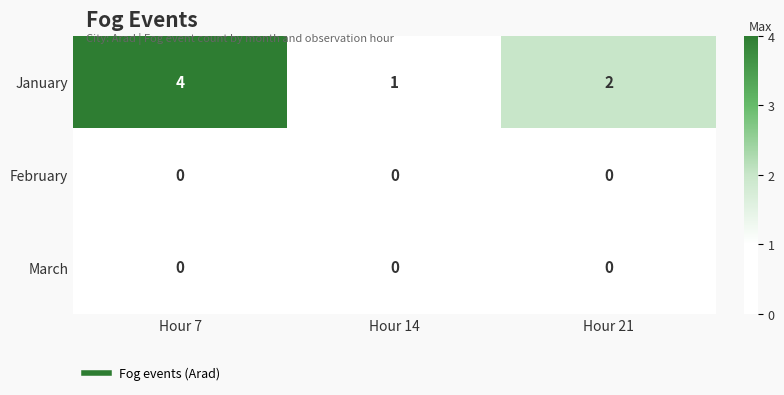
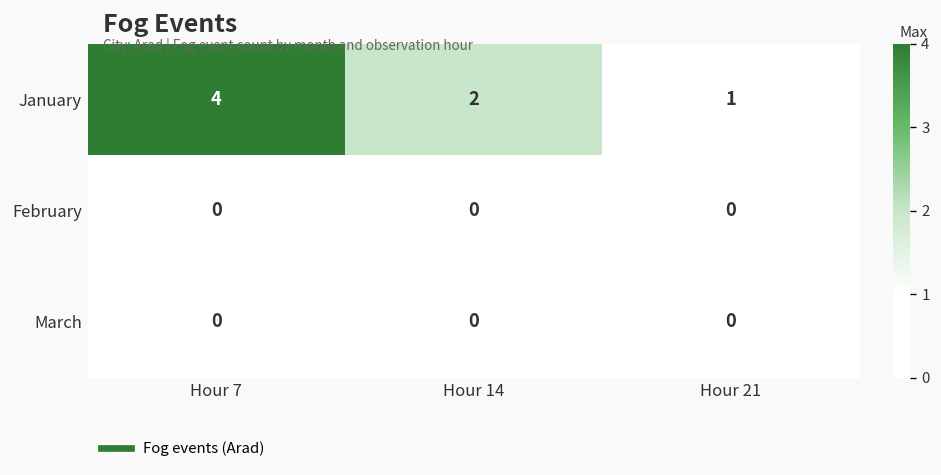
January, Hour 14: 1 -> 2
January, Hour 21: 2 -> 1
